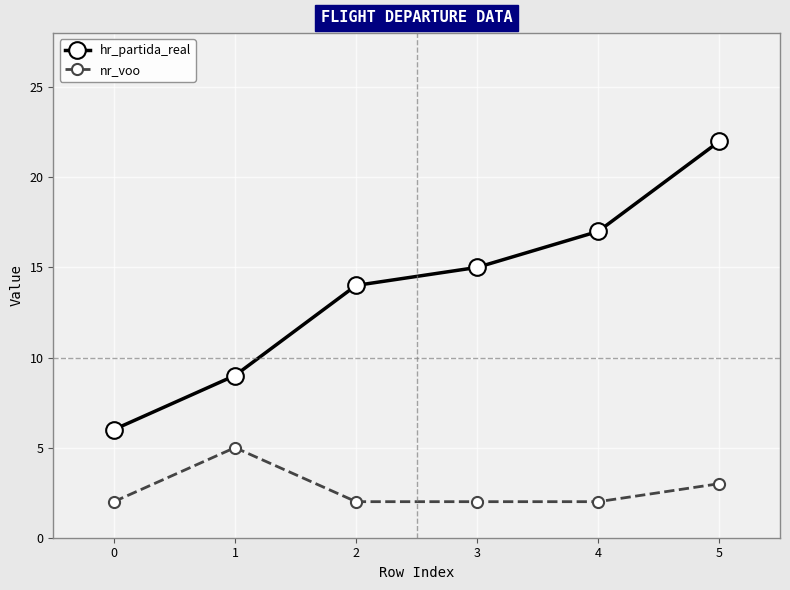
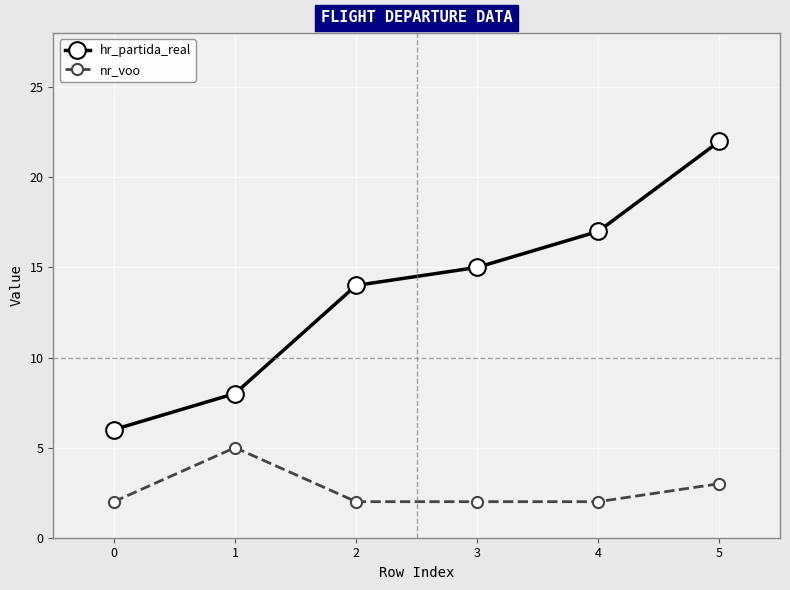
hr_partida_real, 1: 9 -> 8
